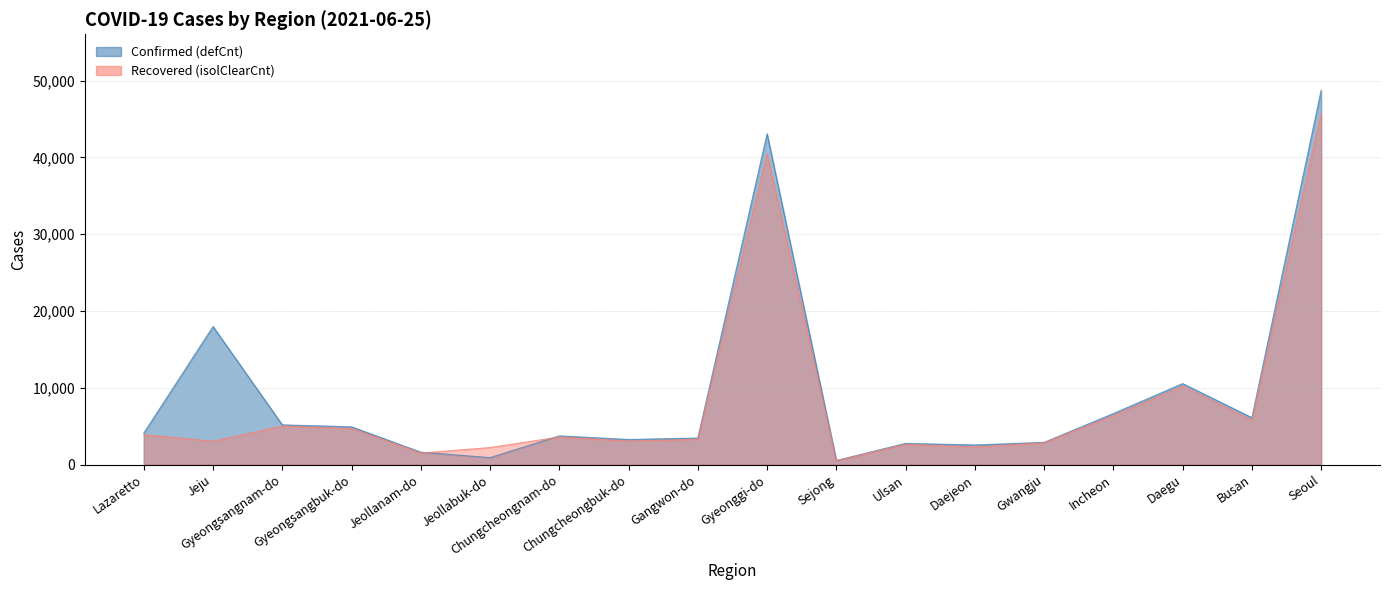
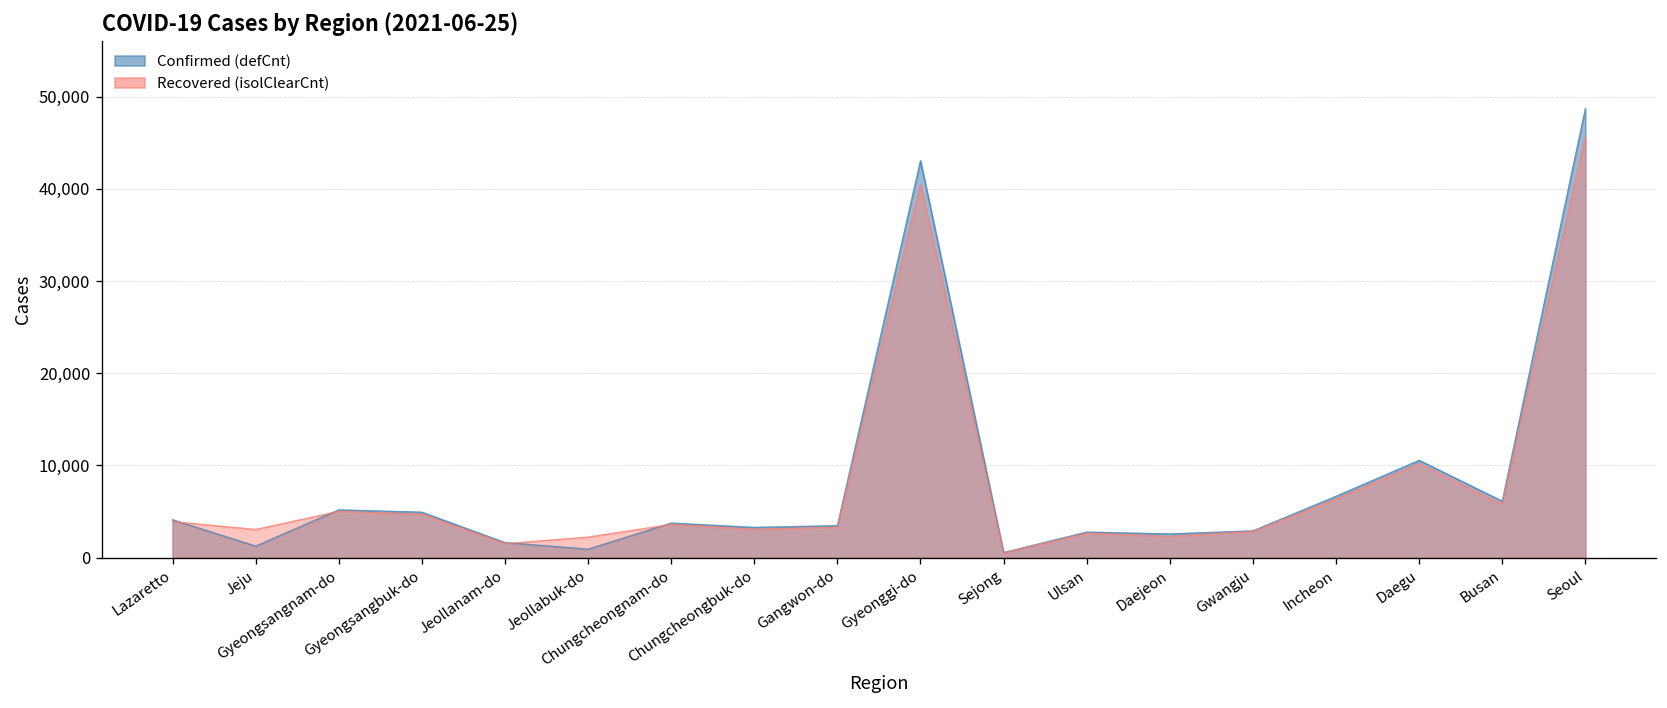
Confirmed (defCnt), Jeju: 18,000 -> 1,000
